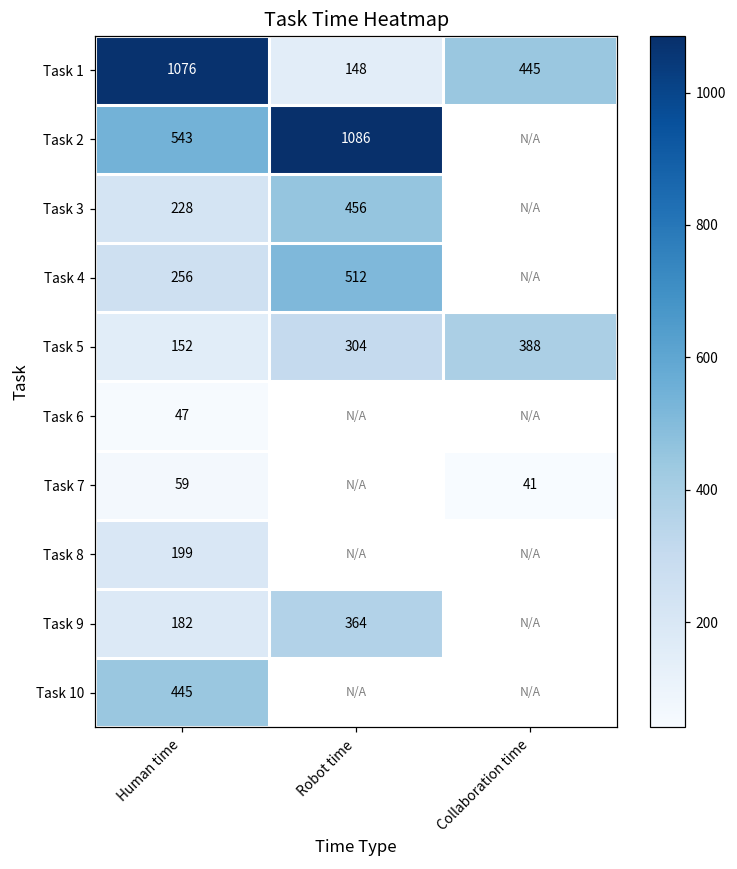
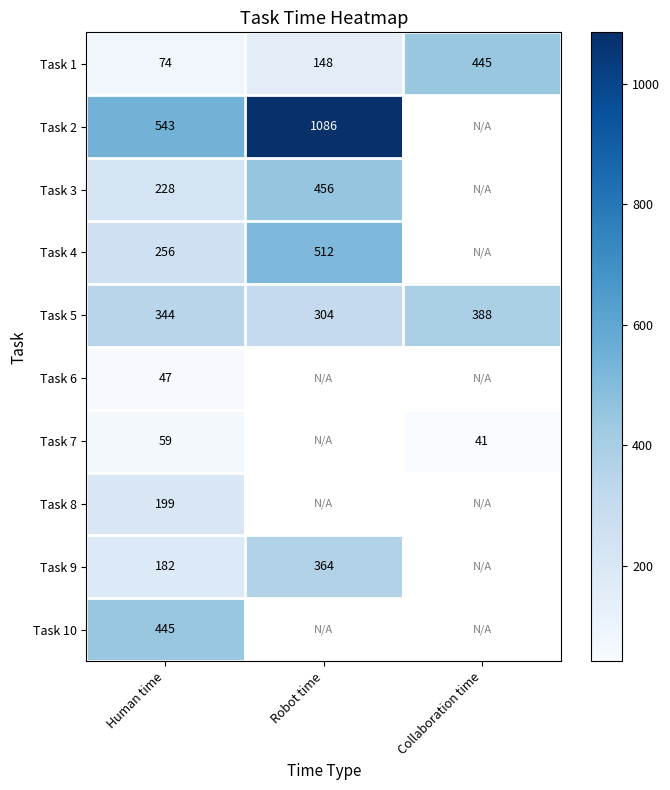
Task 1, Human time: 1076 -> 74
Task 5, Human time: 152 -> 344
